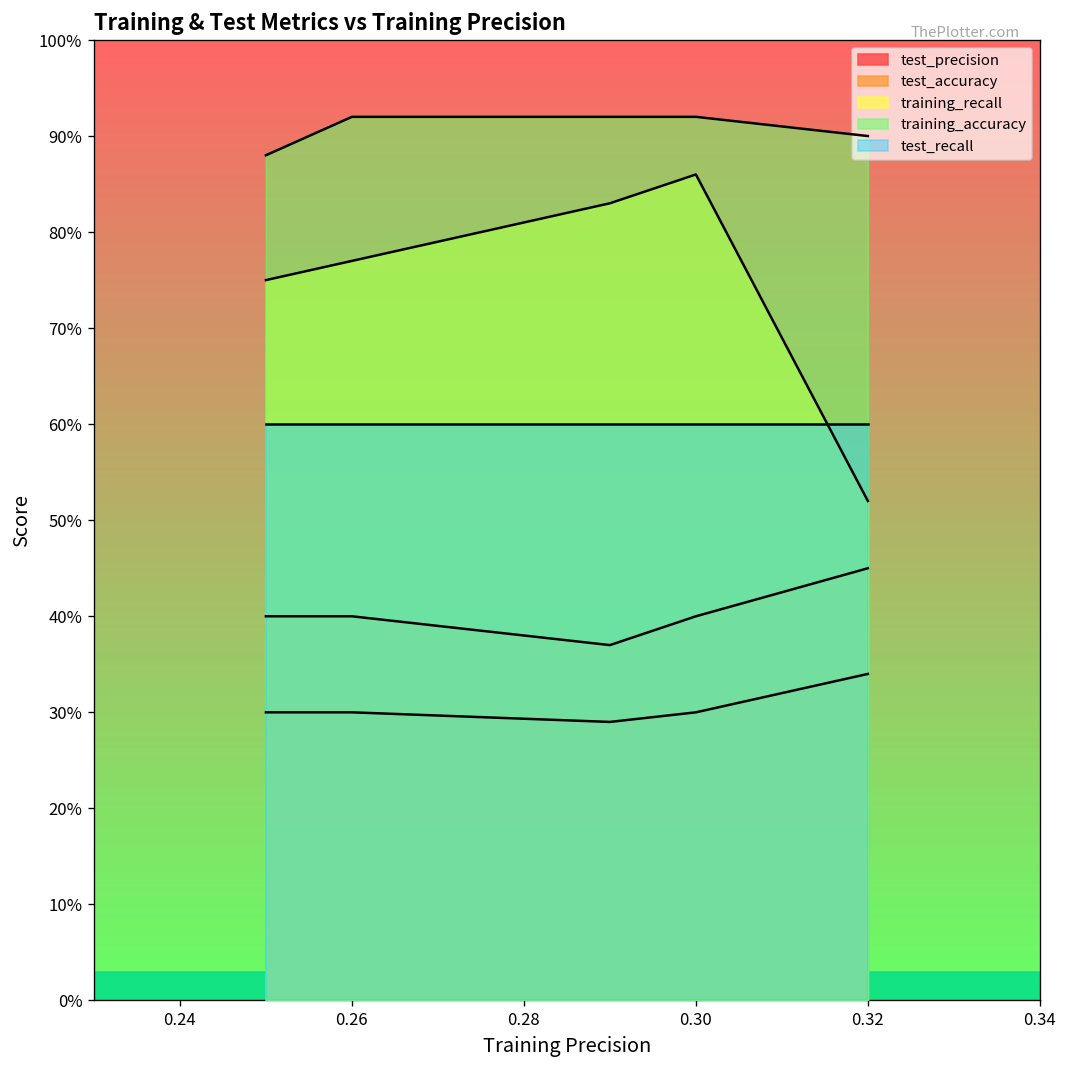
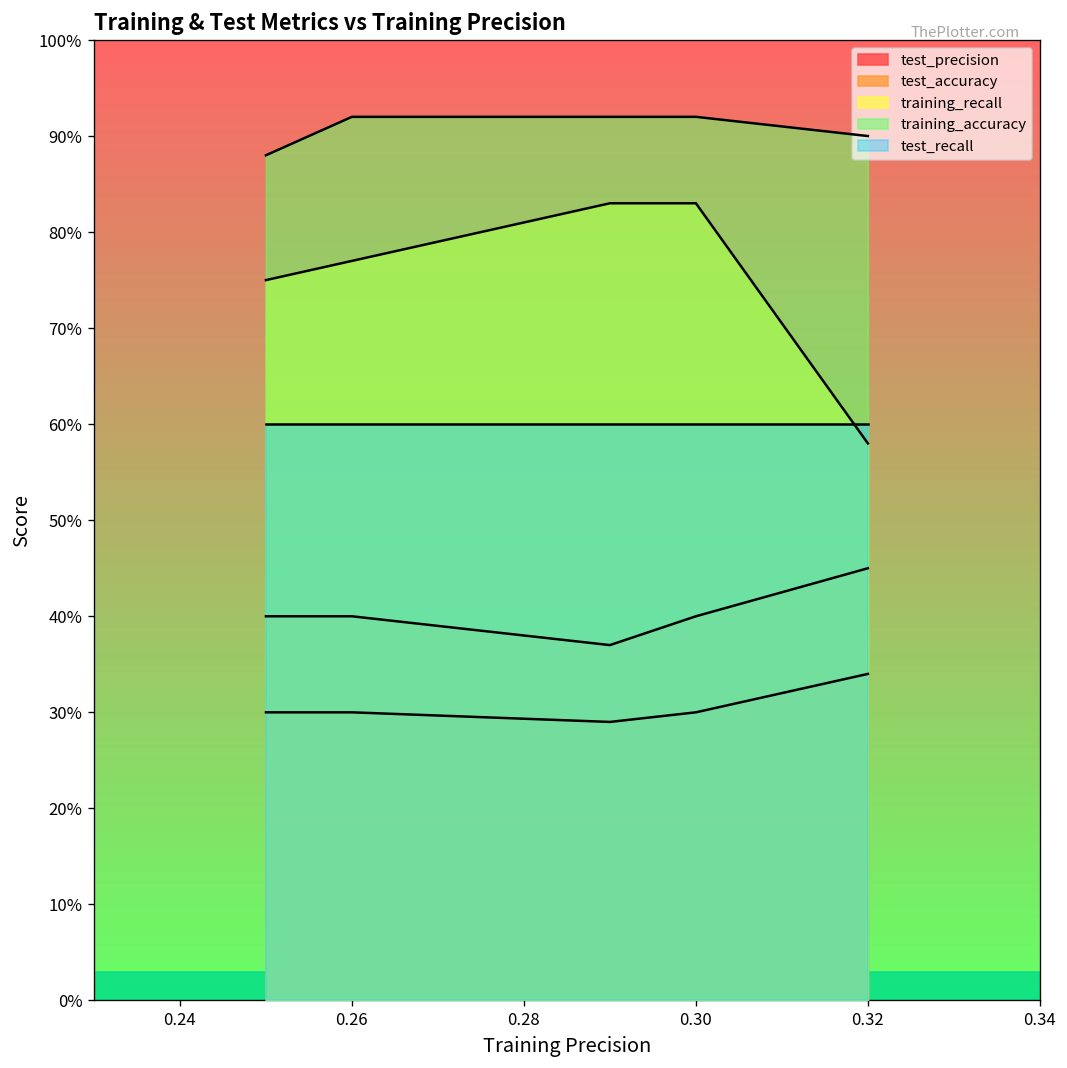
training_recall, 0.30: 86% -> 83%
training_recall, 0.32: 52% -> 58%
